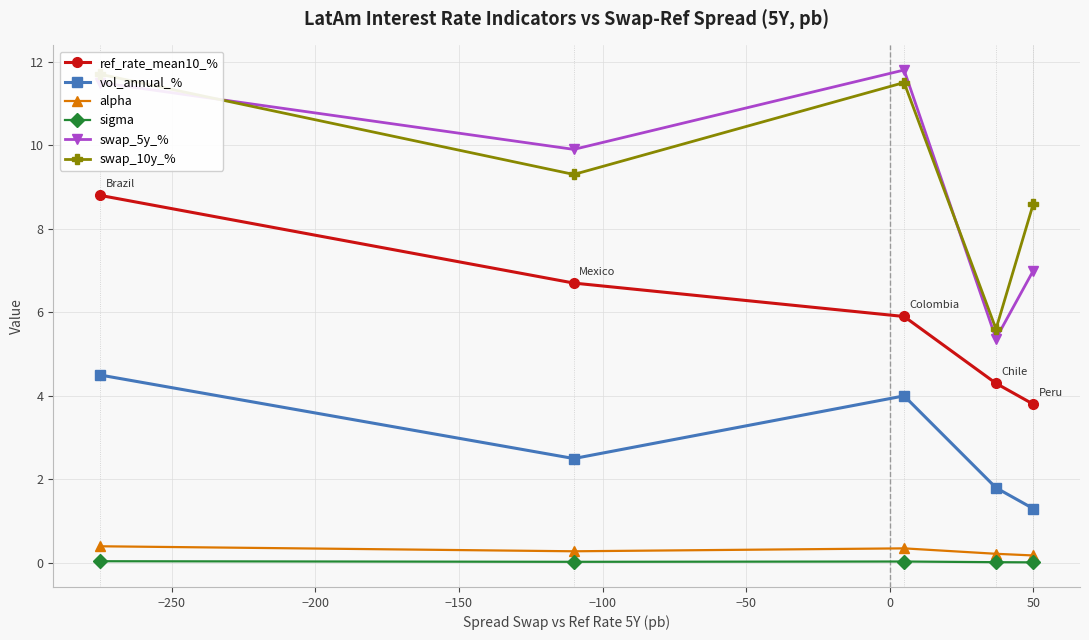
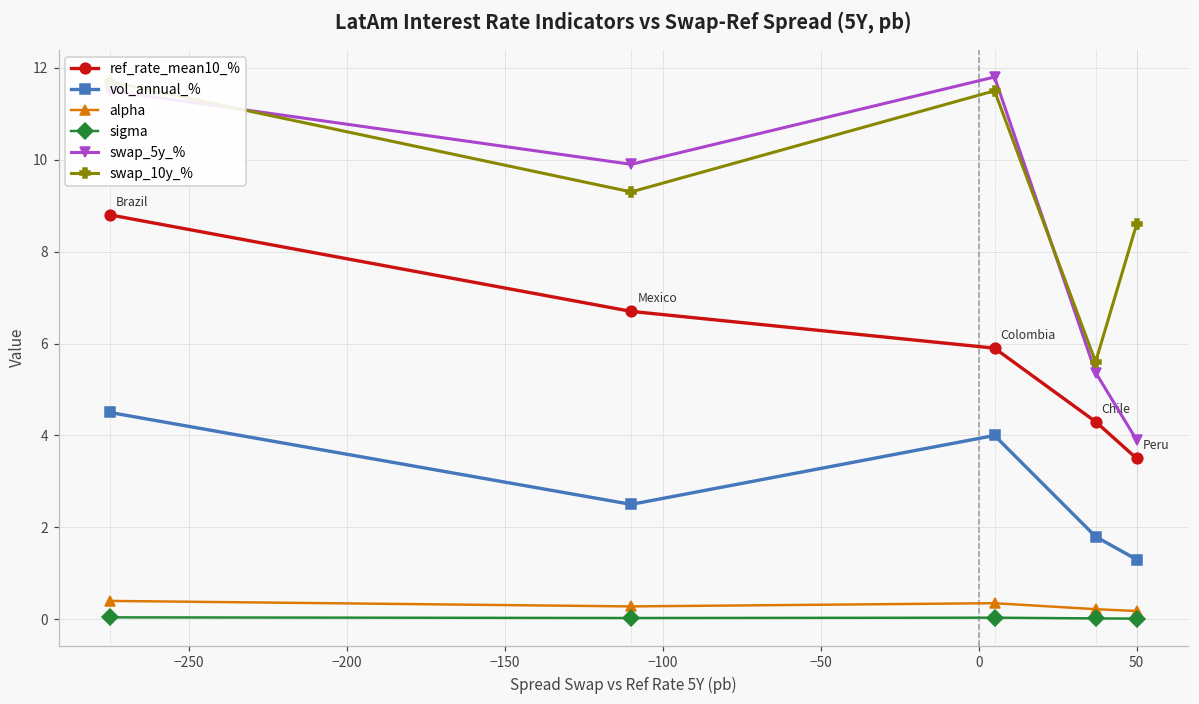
ref_rate_mean10_%, 50: 3.8 -> 3.5
swap_5y_%, 50: 7.0 -> 3.9
